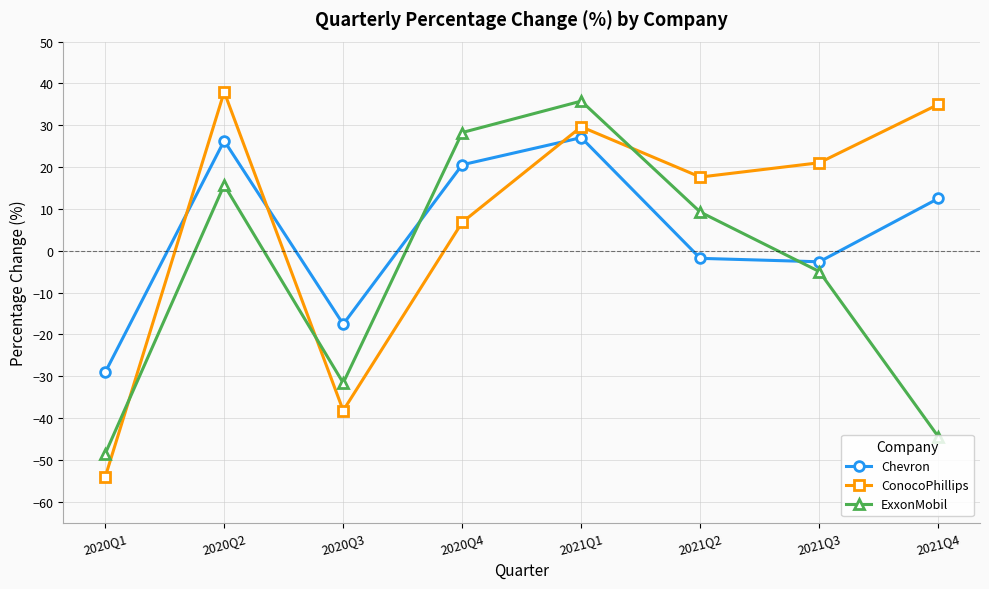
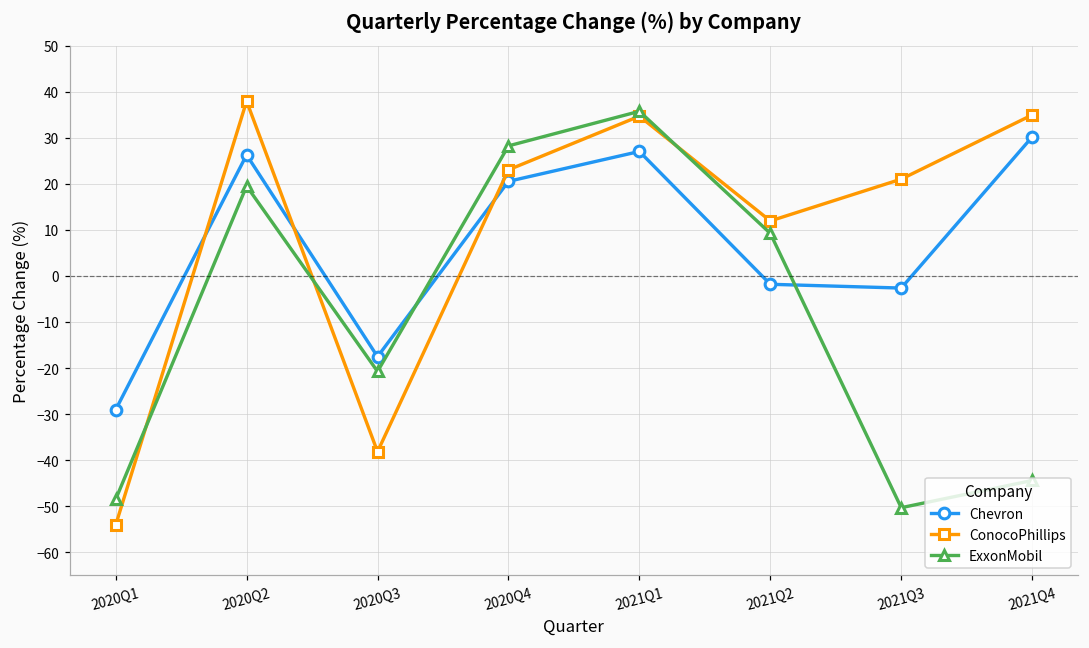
ExxonMobil, 2020Q2: 16 -> 20
ExxonMobil, 2020Q3: -32 -> -21
ConocoPhillips, 2020Q4: 7 -> 23
ConocoPhillips, 2021Q1: 30 -> 35
ConocoPhillips, 2021Q2: 18 -> 12
ExxonMobil, 2021Q3: -5 -> -50
Chevron, 2021Q4: 13 -> 30
